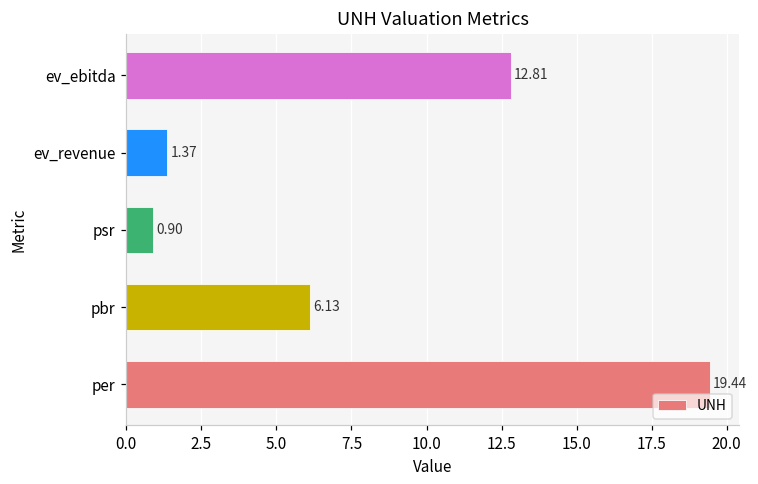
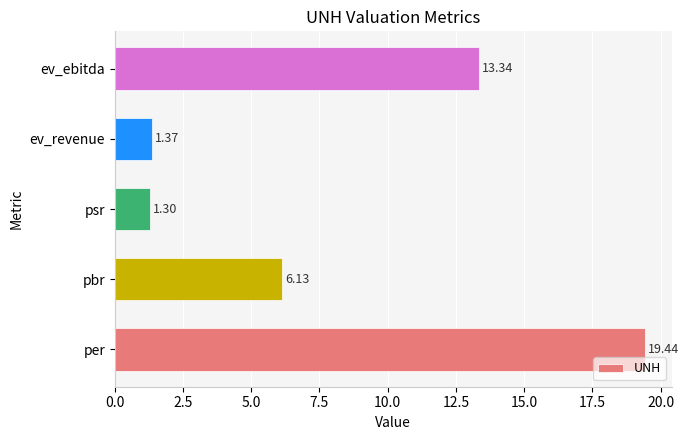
ev_ebitda: 12.81 -> 13.34
psr: 0.90 -> 1.30
